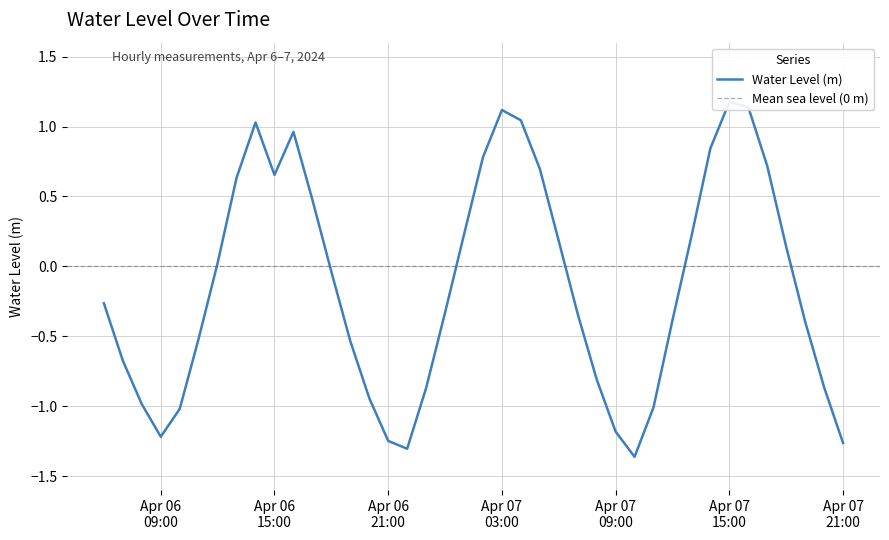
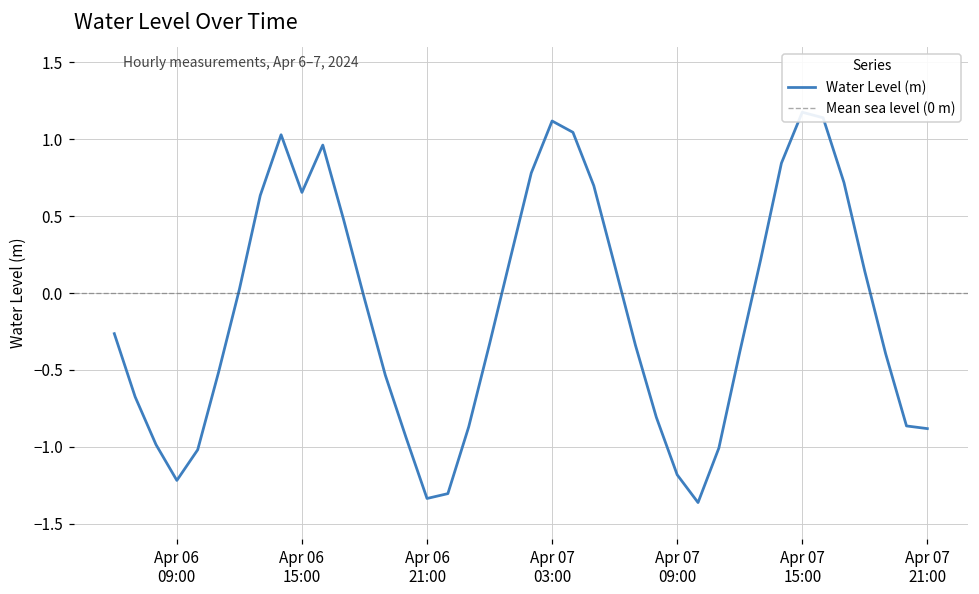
Apr 06 21:00: -1.25 -> -1.34
Apr 07 21:00: -1.26 -> -0.88
